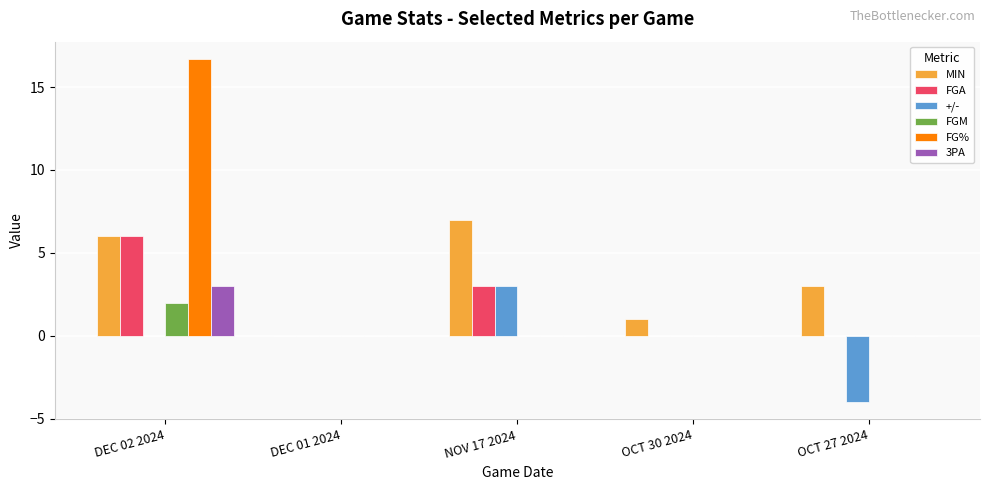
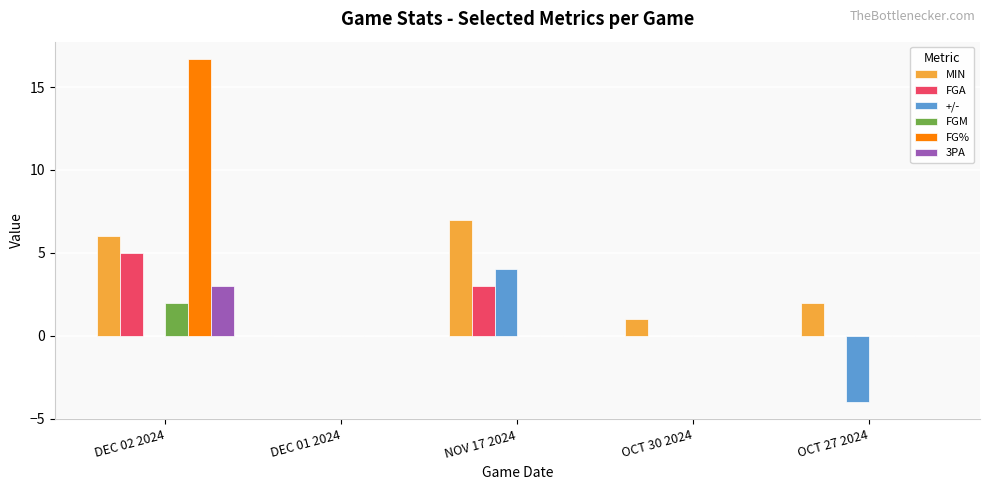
FGA, DEC 02 2024: 6 -> 5
+/-, NOV 17 2024: 3 -> 4
MIN, OCT 27 2024: 3 -> 2
